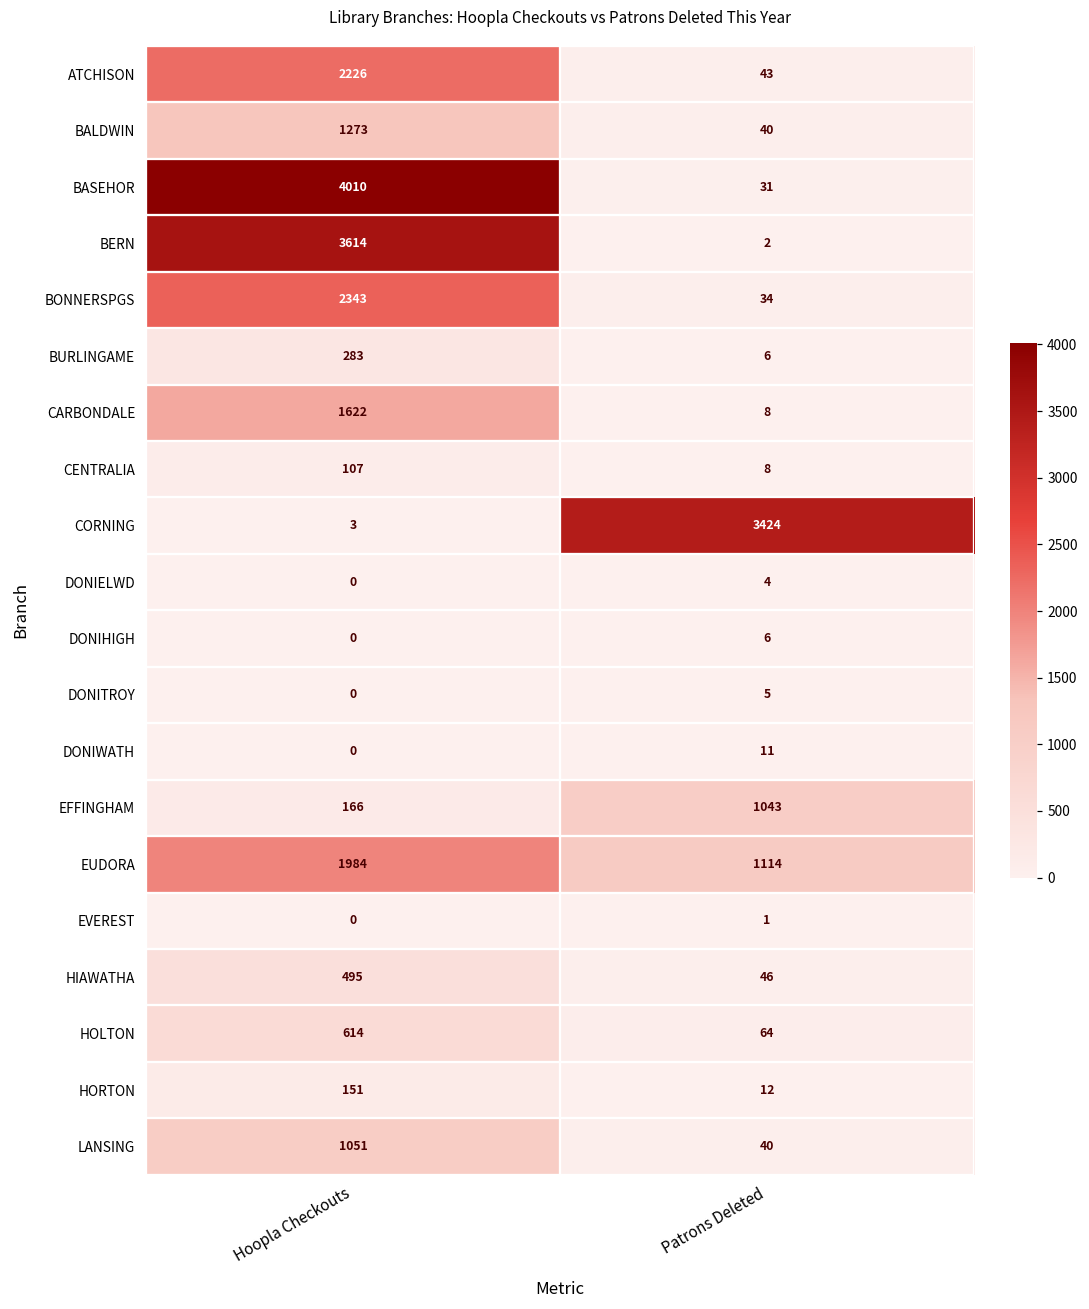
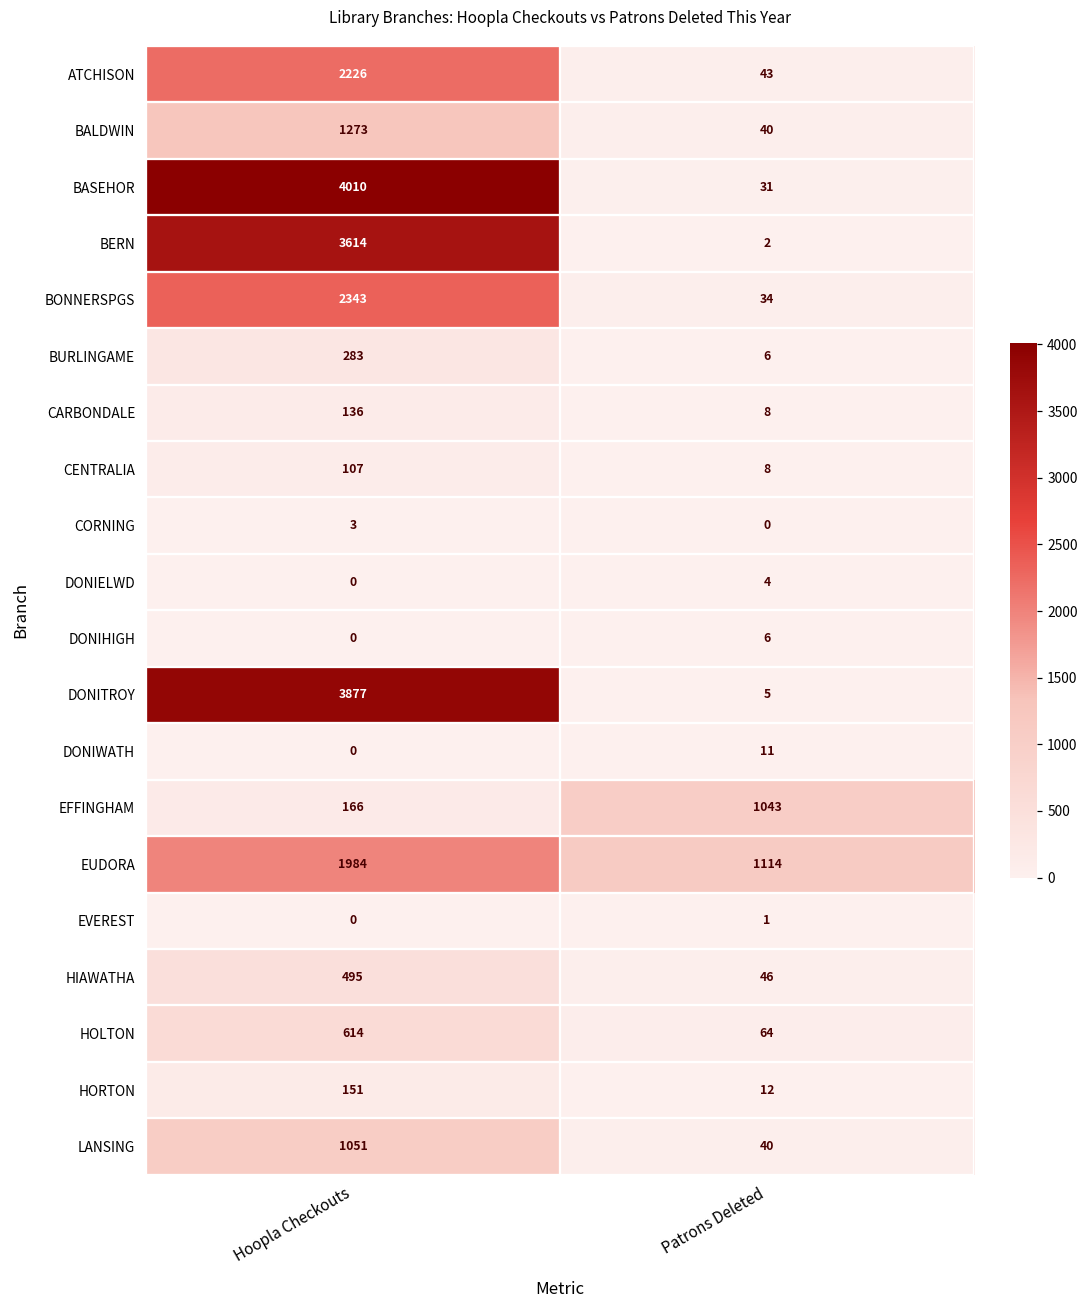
CARBONDALE, Hoopla Checkouts: 1622 -> 136
CORNING, Patrons Deleted: 3424 -> 0
DONITROY, Hoopla Checkouts: 0 -> 3877
